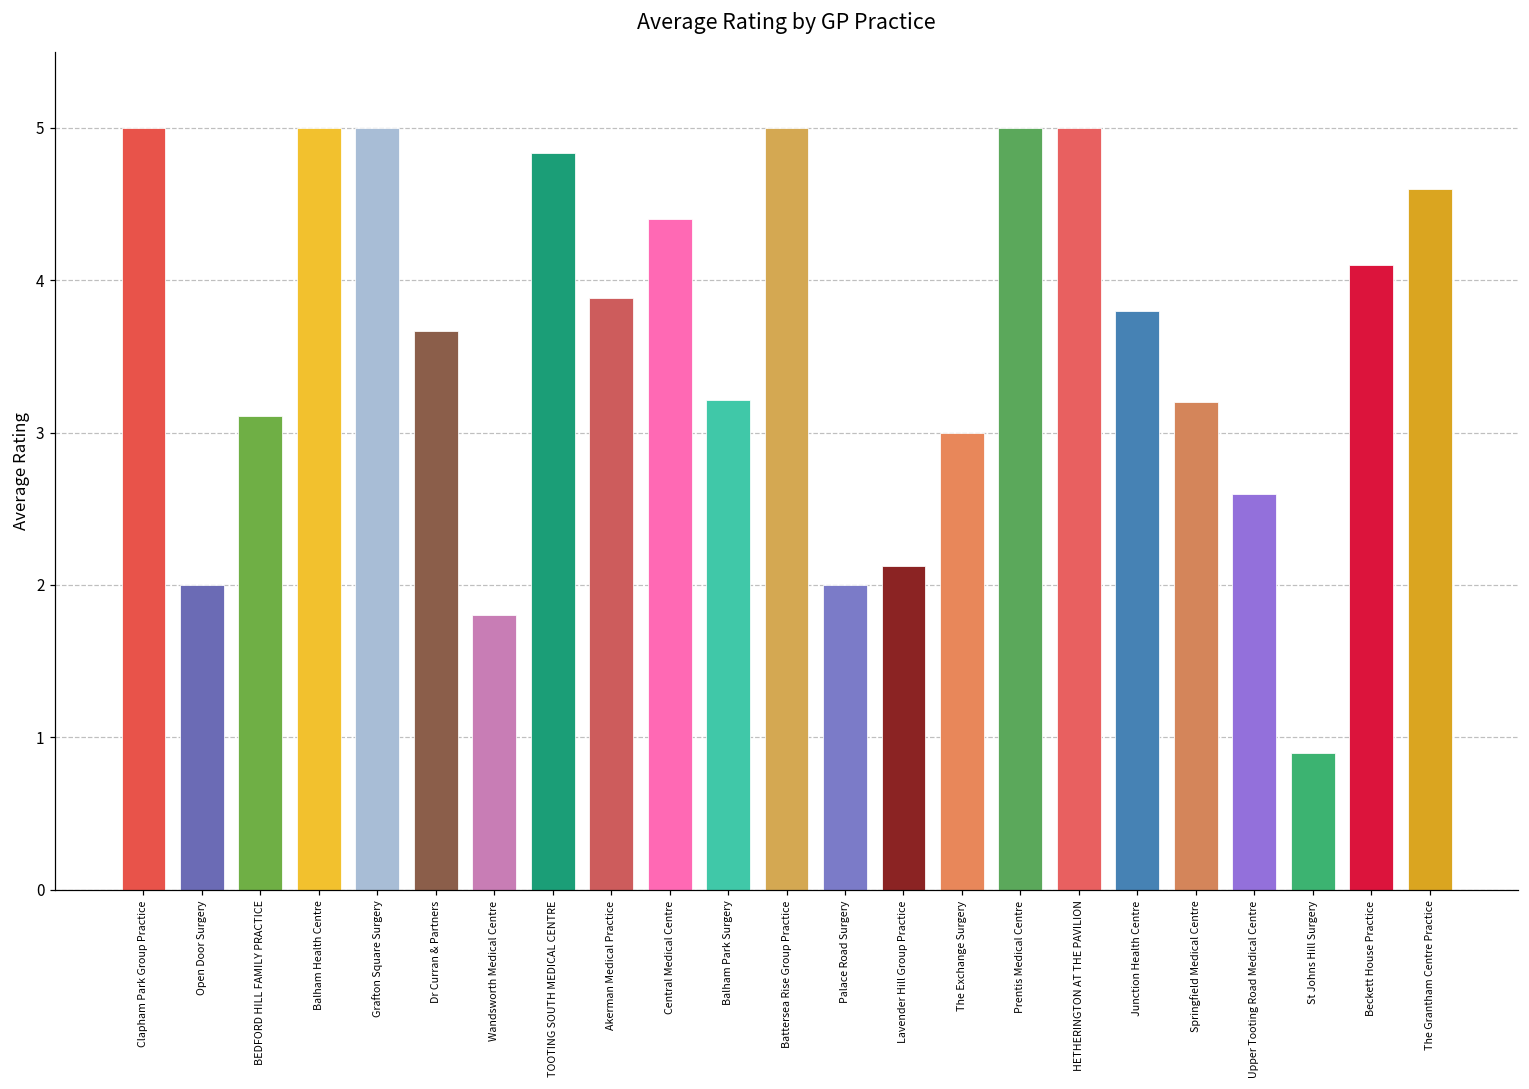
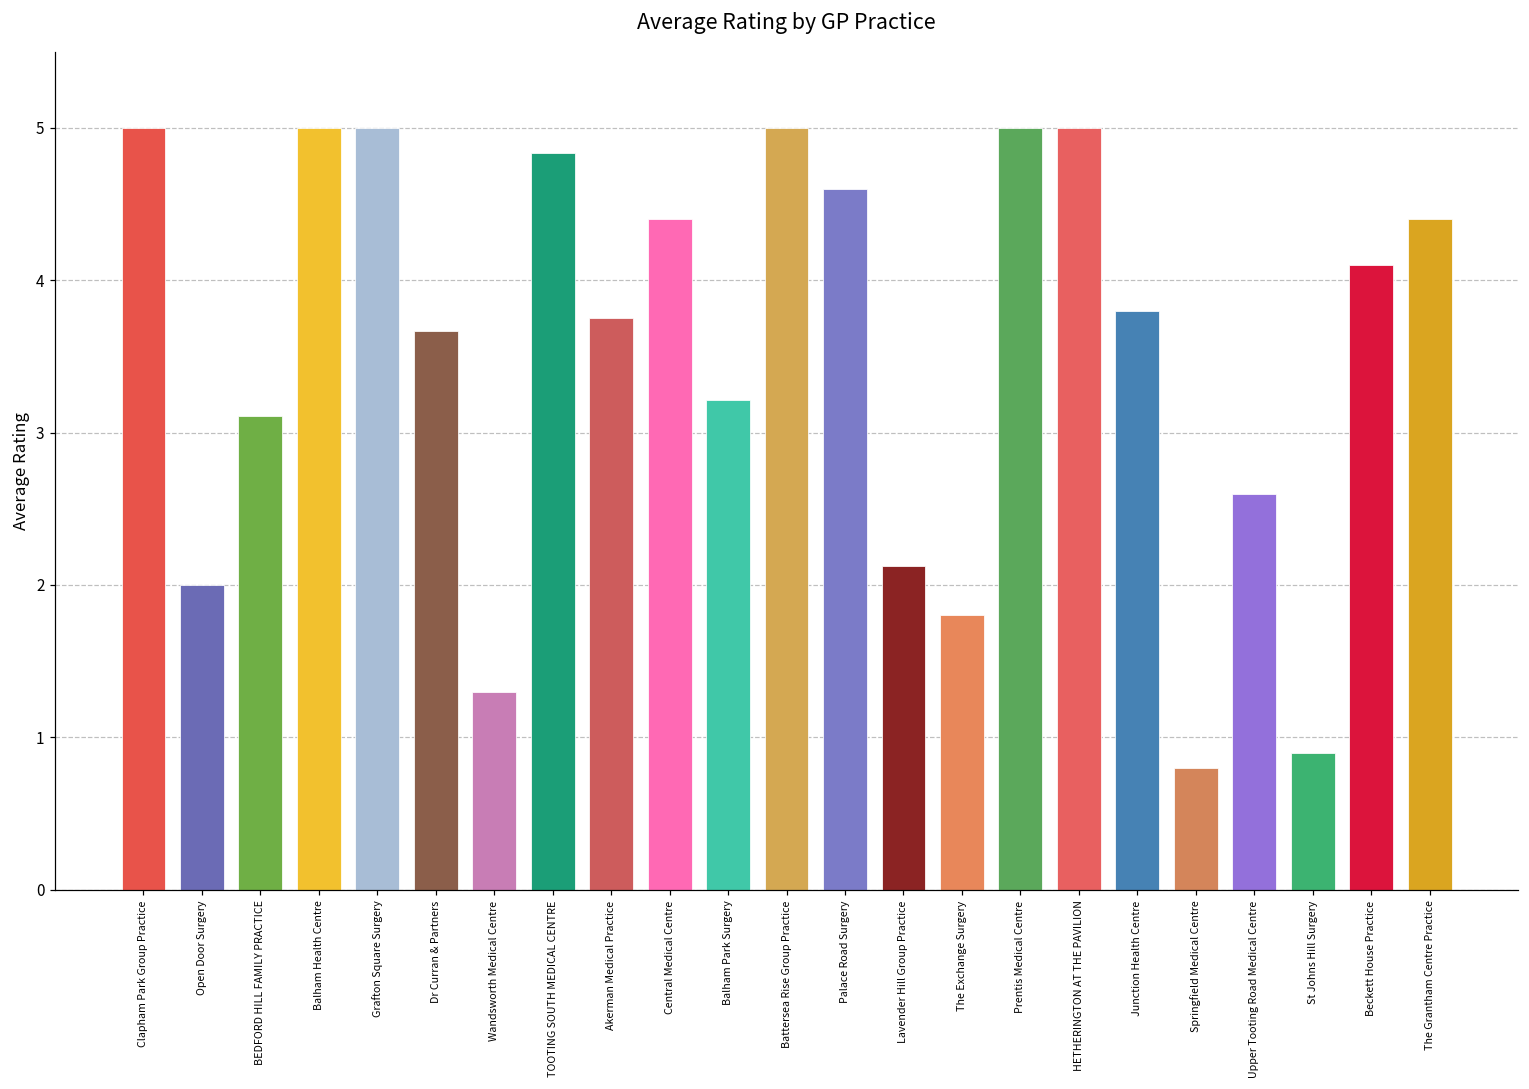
Wandsworth Medical Centre: 1.8 -> 1.3
Akerman Medical Practice: 3.88 -> 3.75
Palace Road Surgery: 2.0 -> 4.6
The Exchange Surgery: 3.0 -> 1.8
Springfield Medical Centre: 3.2 -> 0.8
The Grantham Centre Practice: 4.6 -> 4.4
